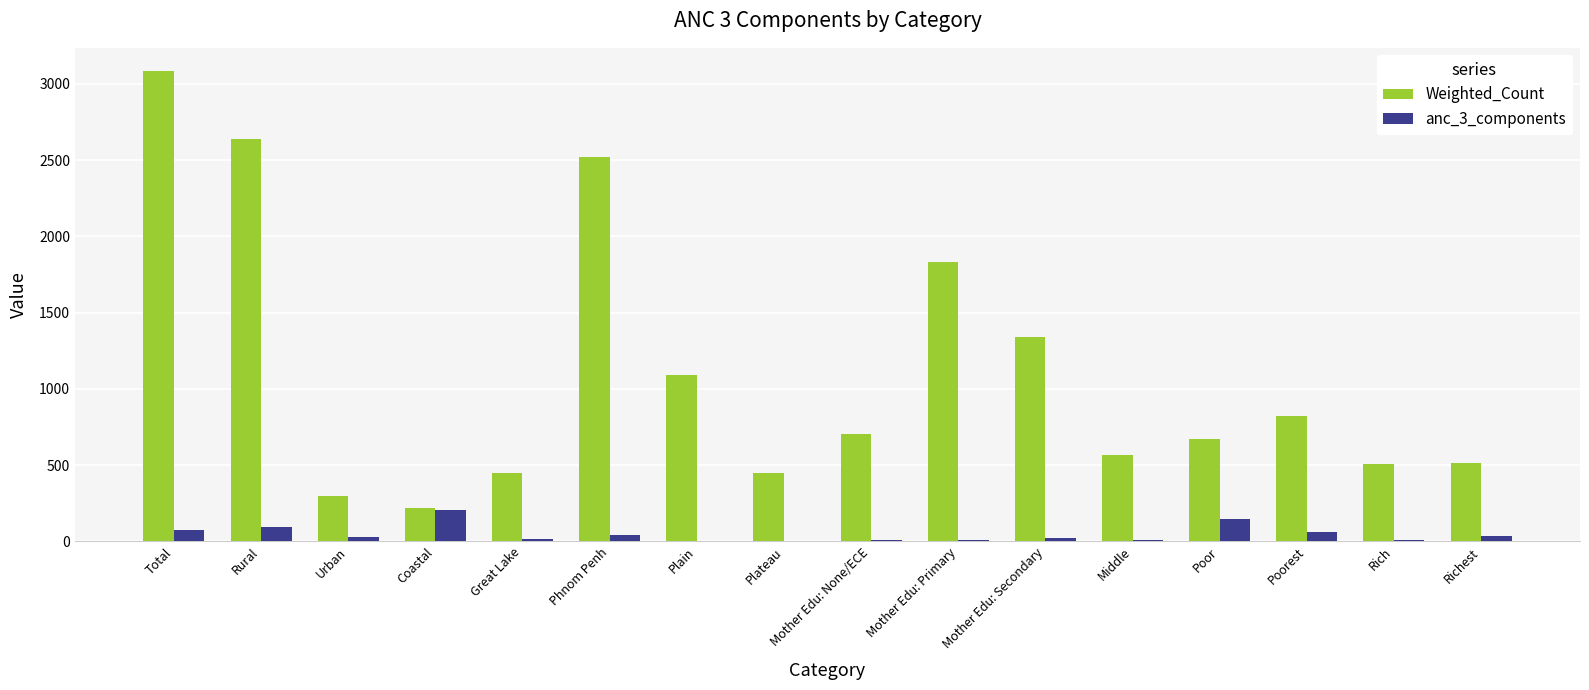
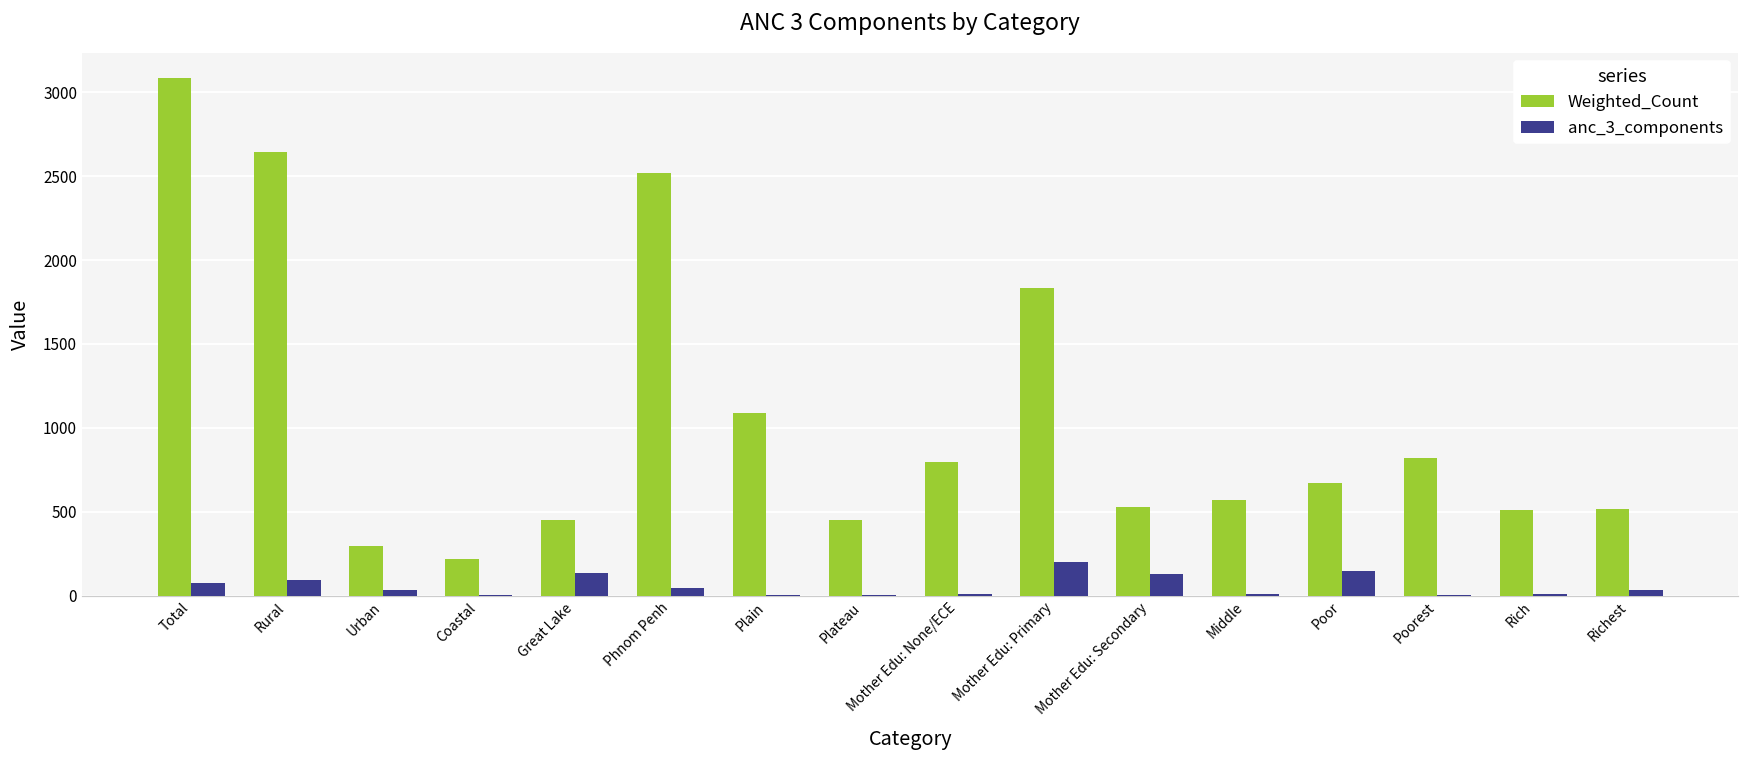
anc_3_components, Coastal: 210 -> 0
anc_3_components, Great Lake: 10 -> 140
Weighted_Count, Mother Edu: None/ECE: 710 -> 800
anc_3_components, Mother Edu: Primary: 10 -> 200
Weighted_Count, Mother Edu: Secondary: 1340 -> 530
anc_3_components, Mother Edu: Secondary: 20 -> 130
anc_3_components, Poorest: 60 -> 0
